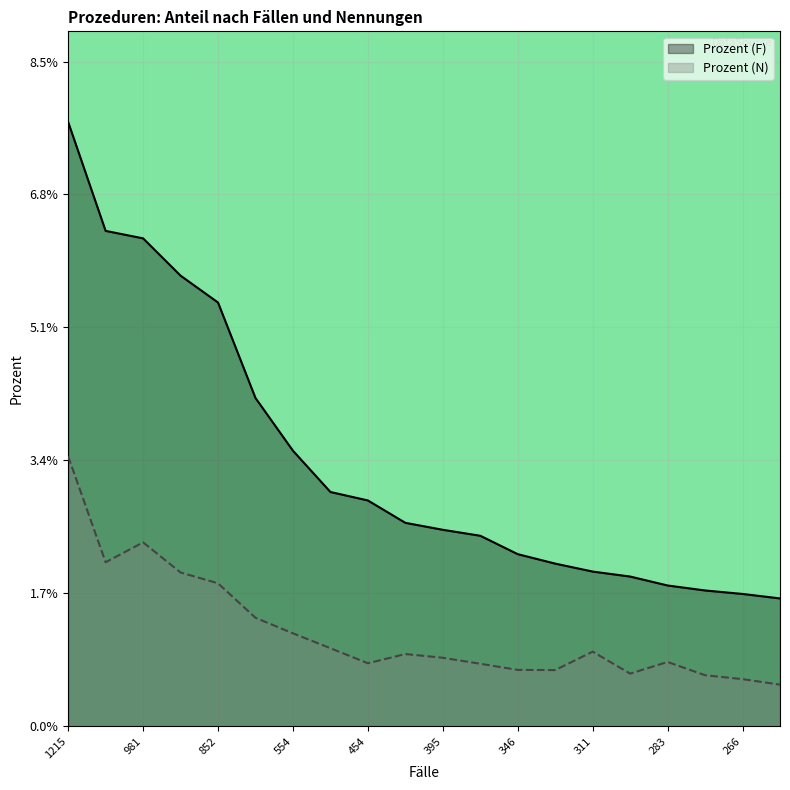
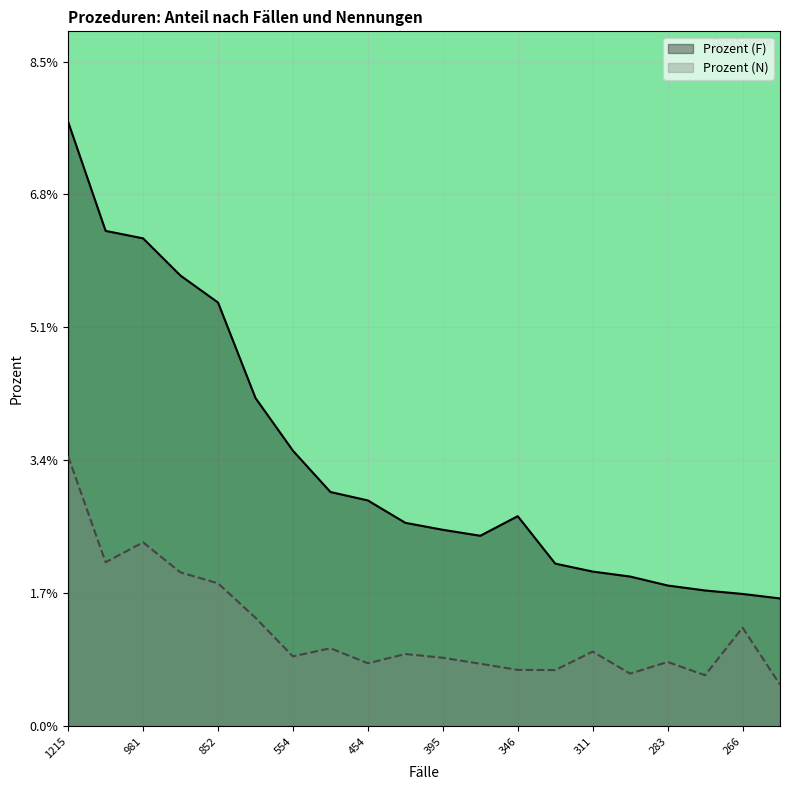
Prozent (N), 554: 1.2% -> 0.9%
Prozent (F), 346: 2.2% -> 2.7%
Prozent (N), 266: 0.6% -> 1.3%
